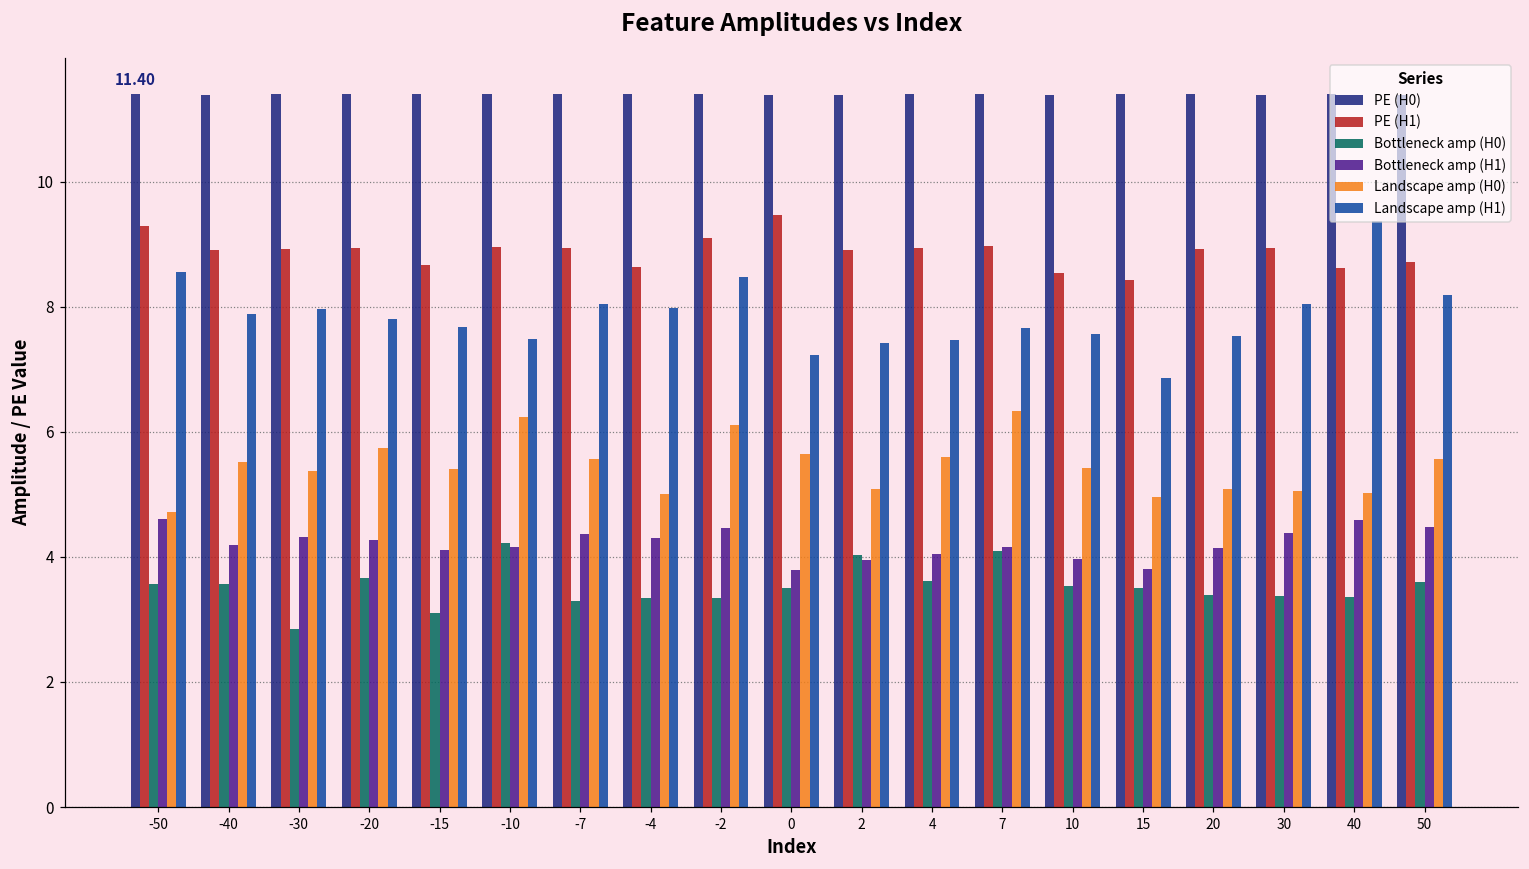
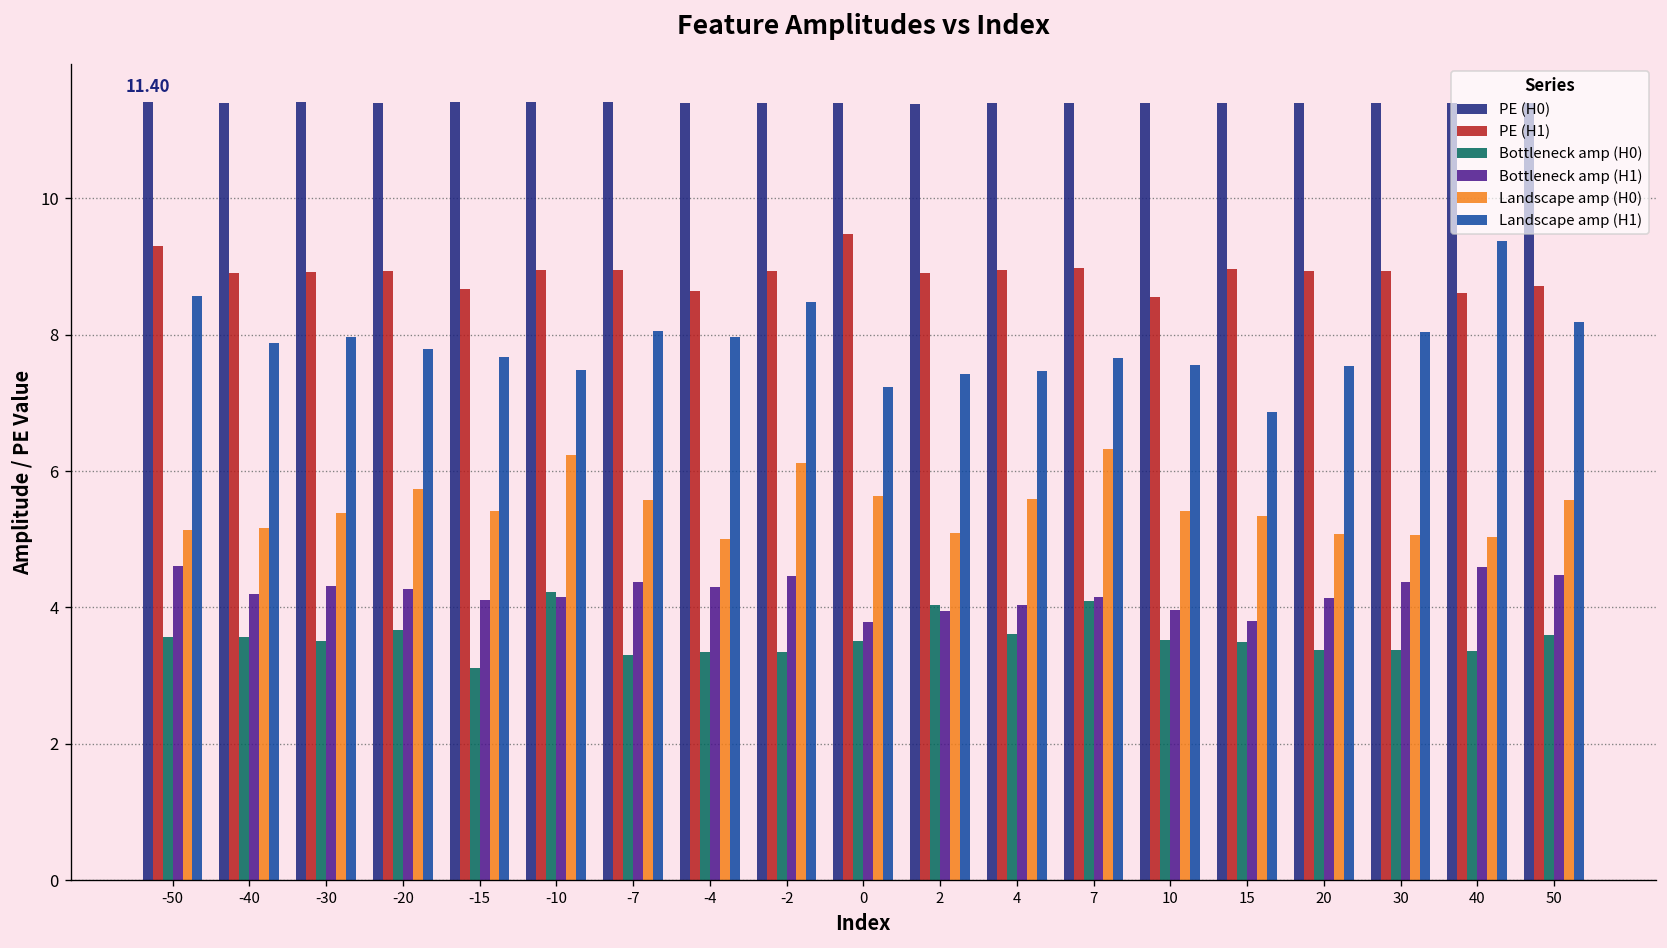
Landscape amp (H0), -50: 4.7 -> 5.1
Landscape amp (H0), -40: 5.5 -> 5.2
Bottleneck amp (H0), -30: 2.9 -> 3.5
PE (H1), -2: 9.1 -> 8.9
PE (H1), 15: 8.4 -> 9.0
Landscape amp (H0), 15: 5.0 -> 5.3
